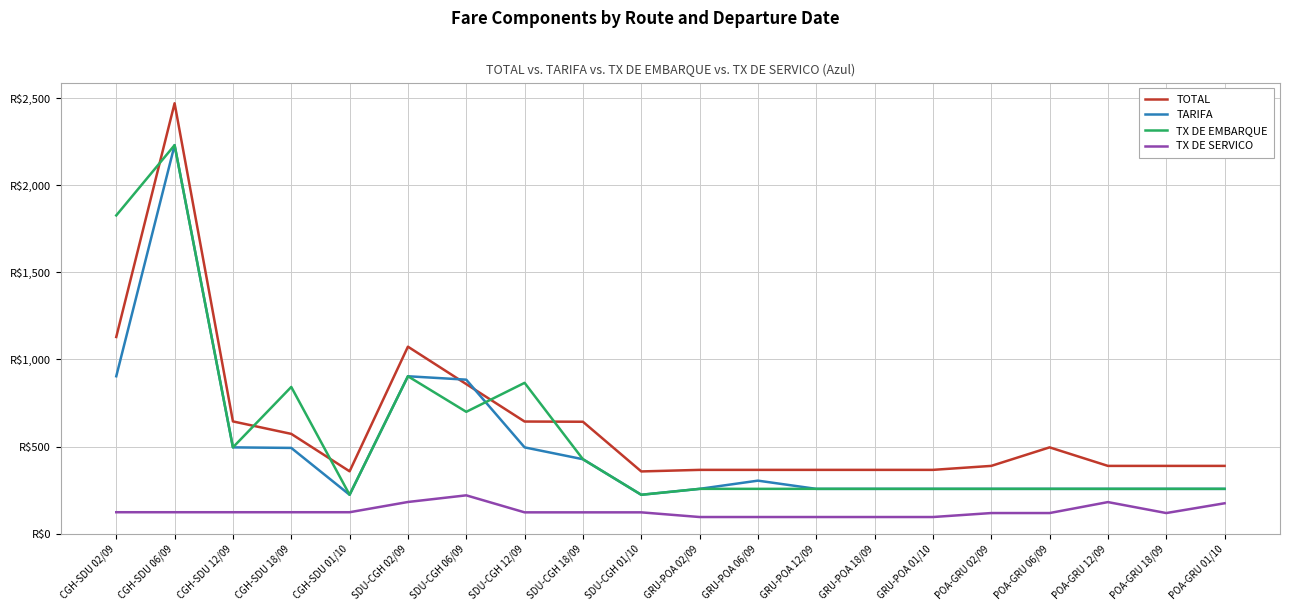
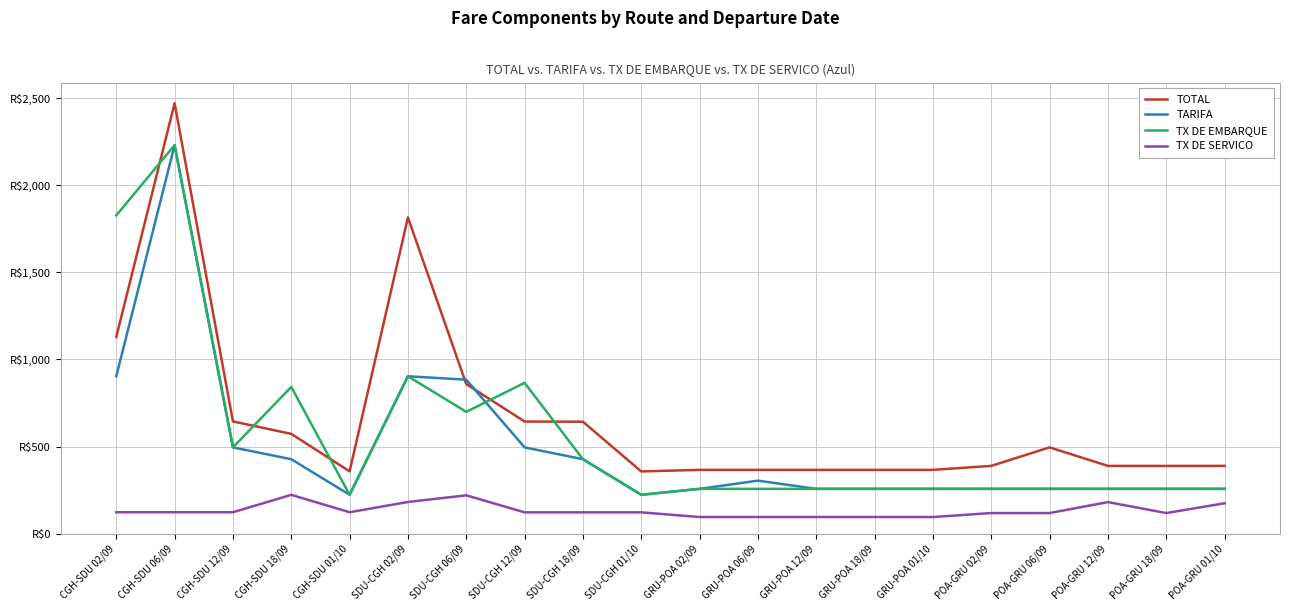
TARIFA, CGH-SDU 18/09: R$490 -> R$430
TX DE SERVICO, CGH-SDU 18/09: R$120 -> R$220
TOTAL, SDU-CGH 02/09: R$1,070 -> R$1,810
